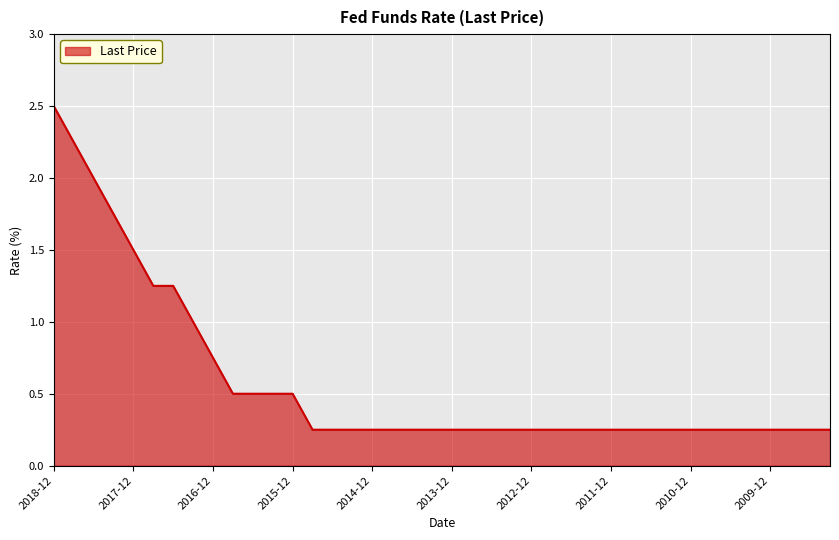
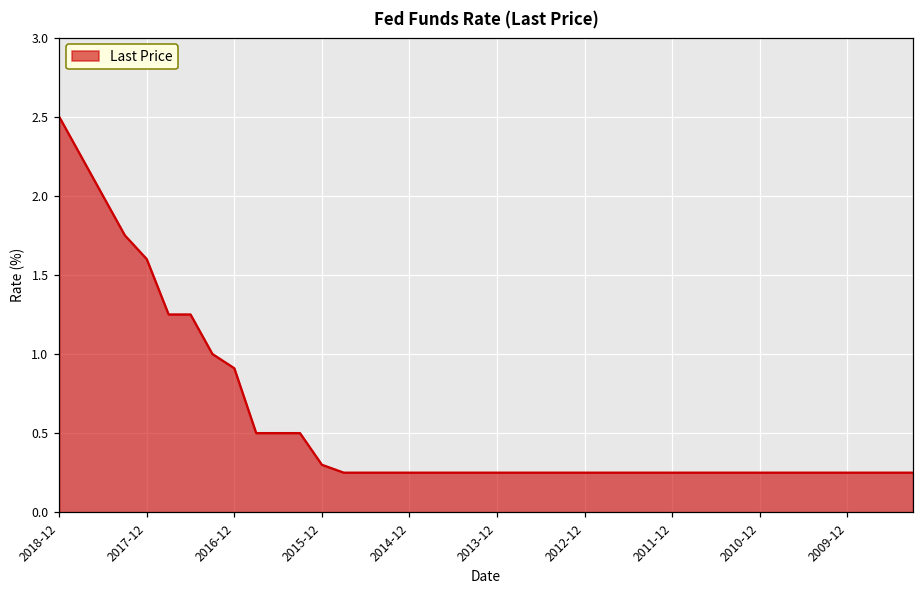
2017-12: 1.5 -> 1.6
2016-12: 0.75 -> 0.91
2015-12: 0.5 -> 0.3
